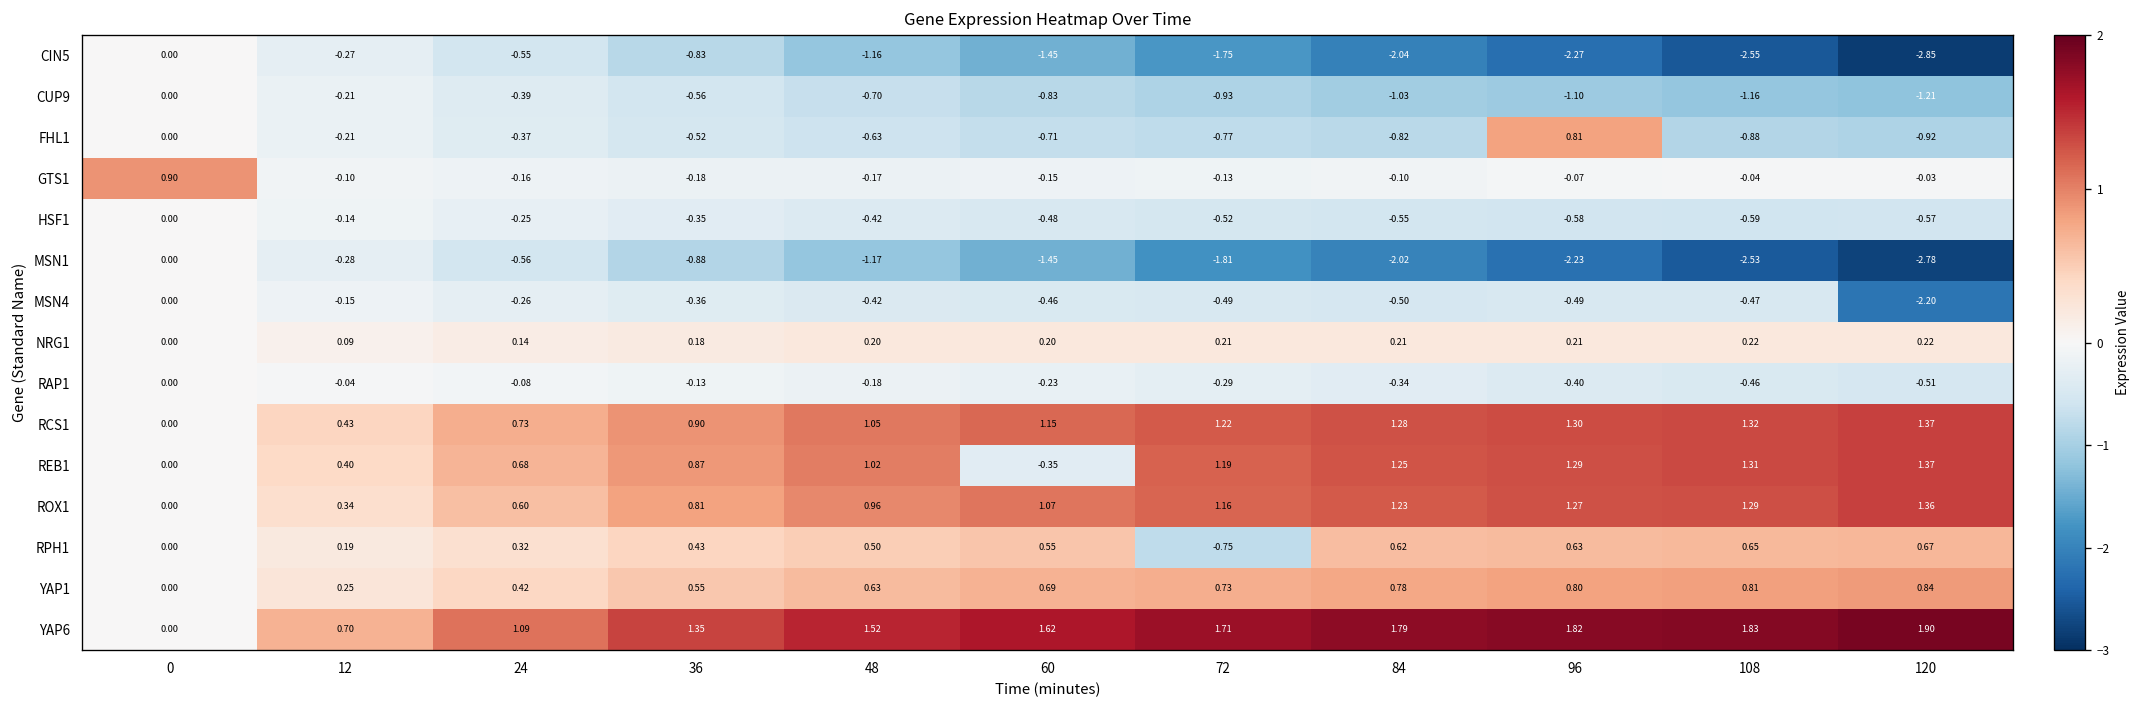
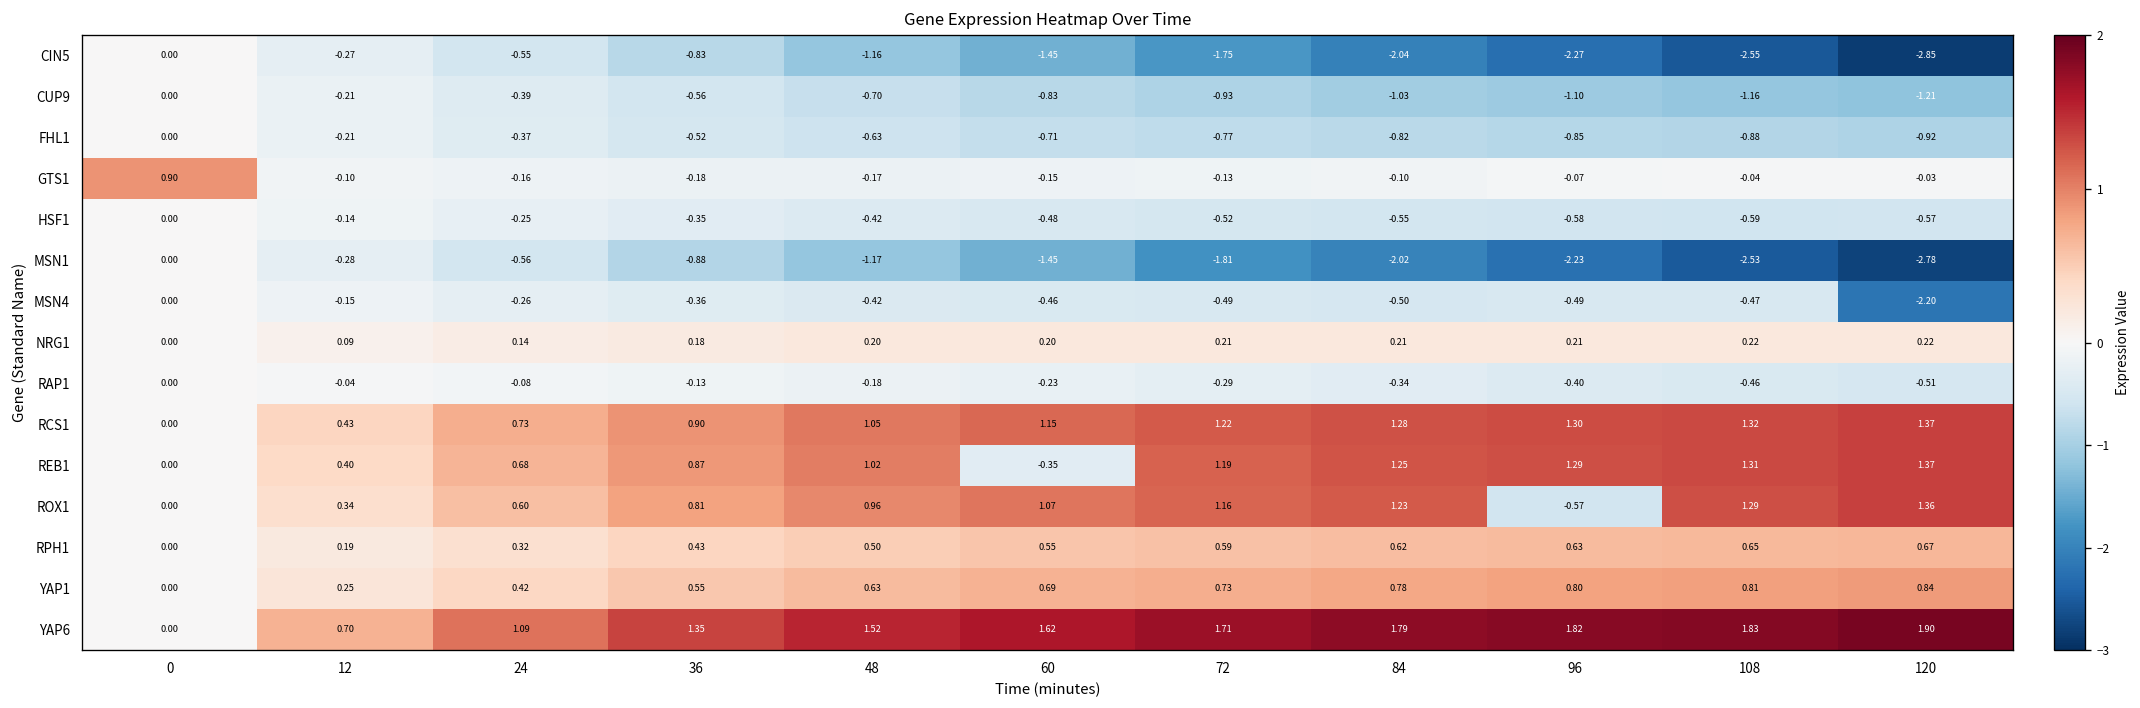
FHL1, 96: 0.81 -> -0.85
ROX1, 96: 1.27 -> -0.57
RPH1, 72: -0.75 -> 0.59
